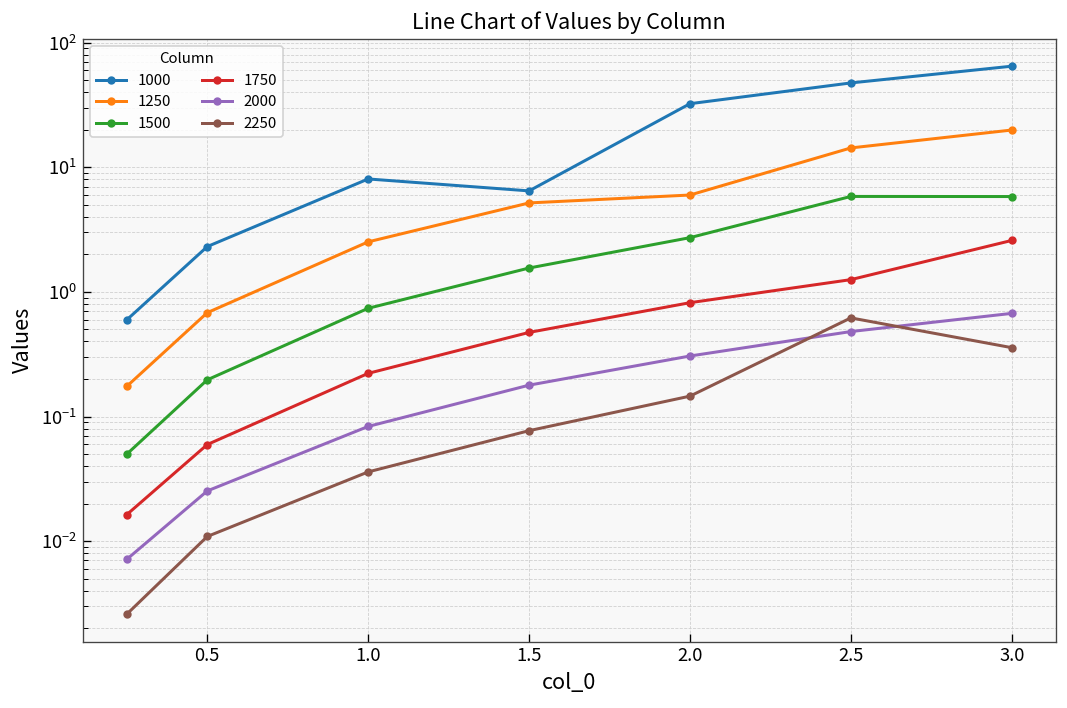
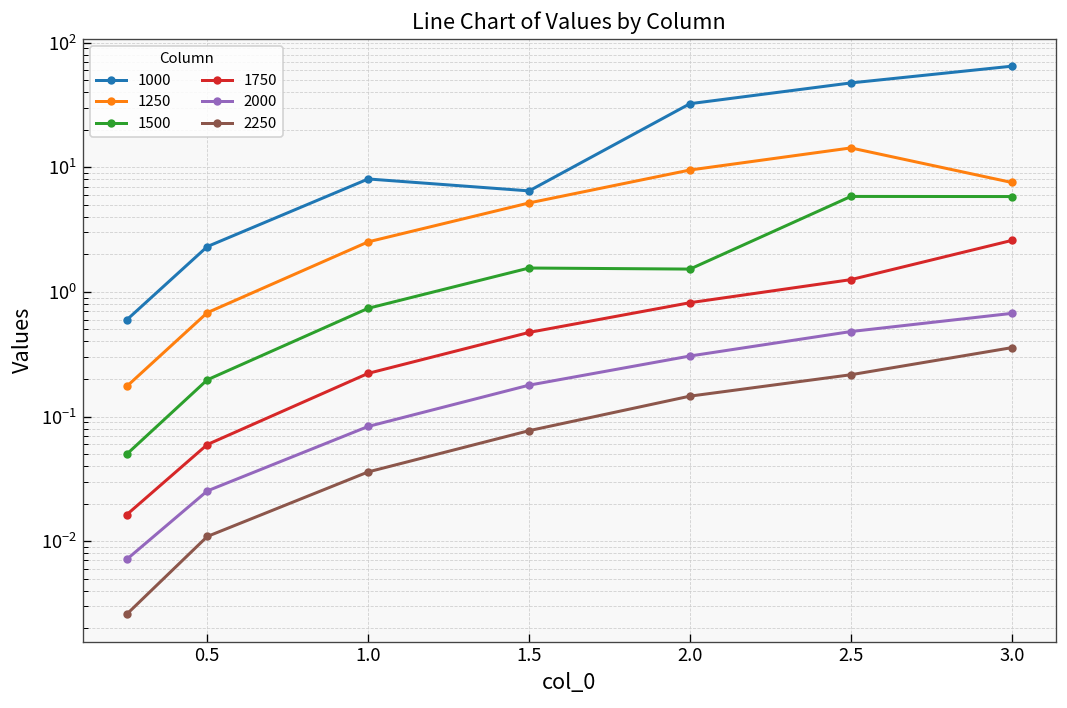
1250, 2.0: 6 -> 10
1500, 2.0: 2.7 -> 1.5
2250, 2.5: 0.6 -> 0.22
1250, 3.0: 20 -> 8
